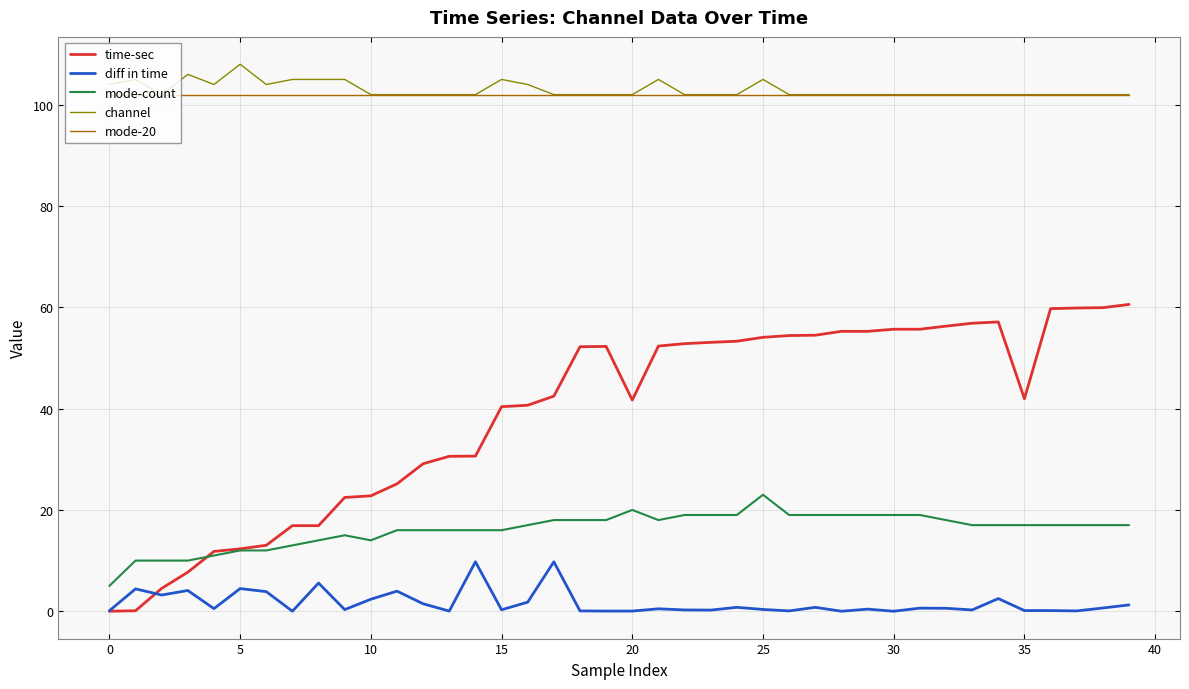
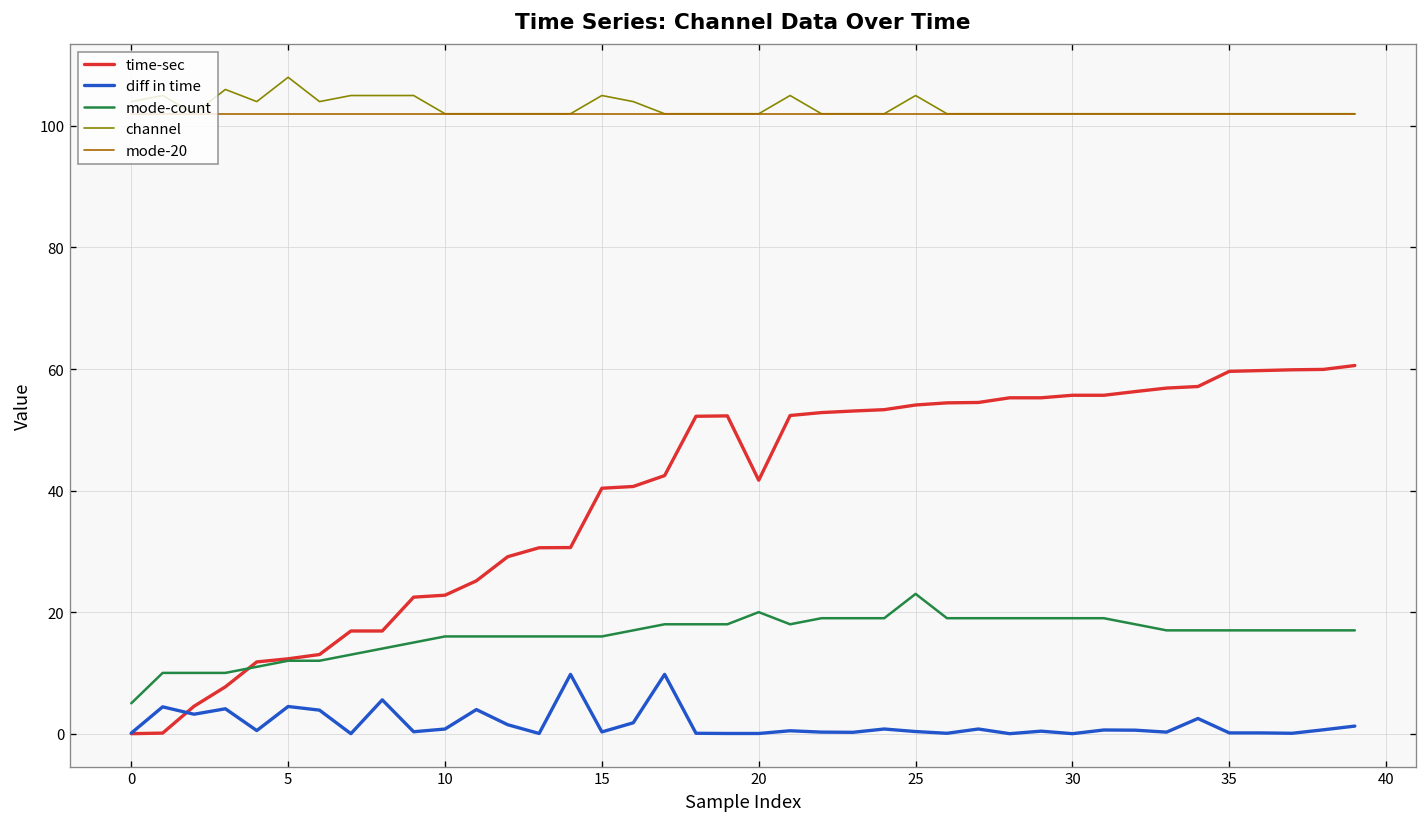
diff in time, 10: 2 -> 1
mode-count, 10: 14 -> 16
time-sec, 35: 42 -> 60
